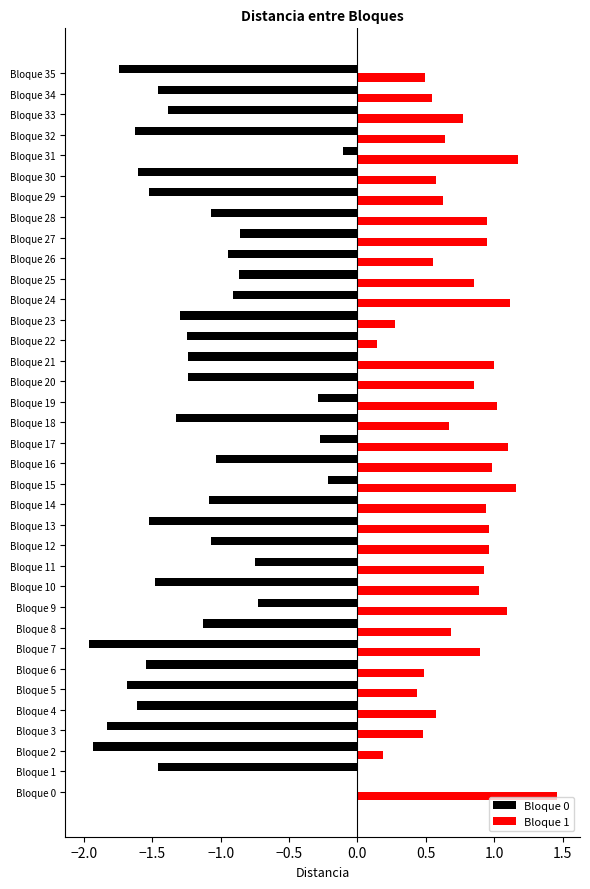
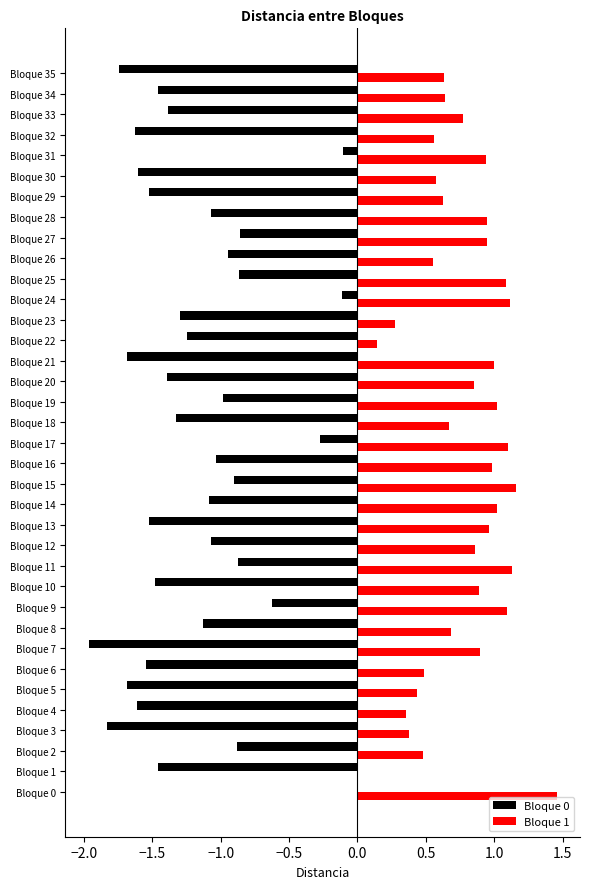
Bloque 1, Bloque 35: 0.49 -> 0.63
Bloque 1, Bloque 34: 0.54 -> 0.64
Bloque 1, Bloque 32: 0.64 -> 0.56
Bloque 1, Bloque 31: 1.17 -> 0.94
Bloque 1, Bloque 25: 0.85 -> 1.08
Bloque 0, Bloque 24: -0.91 -> -0.12
Bloque 0, Bloque 21: -1.24 -> -1.68
Bloque 0, Bloque 20: -1.24 -> -1.39
Bloque 0, Bloque 19: -0.29 -> -0.98
Bloque 0, Bloque 15: -0.22 -> -0.90
Bloque 1, Bloque 14: 0.94 -> 1.02
Bloque 1, Bloque 12: 0.96 -> 0.86
Bloque 0, Bloque 11: -0.75 -> -0.87
Bloque 1, Bloque 11: 0.93 -> 1.13
Bloque 0, Bloque 9: -0.72 -> -0.62
Bloque 1, Bloque 4: 0.57 -> 0.35
Bloque 1, Bloque 3: 0.48 -> 0.37
Bloque 0, Bloque 2: -1.93 -> -0.88
Bloque 1, Bloque 2: 0.19 -> 0.48
